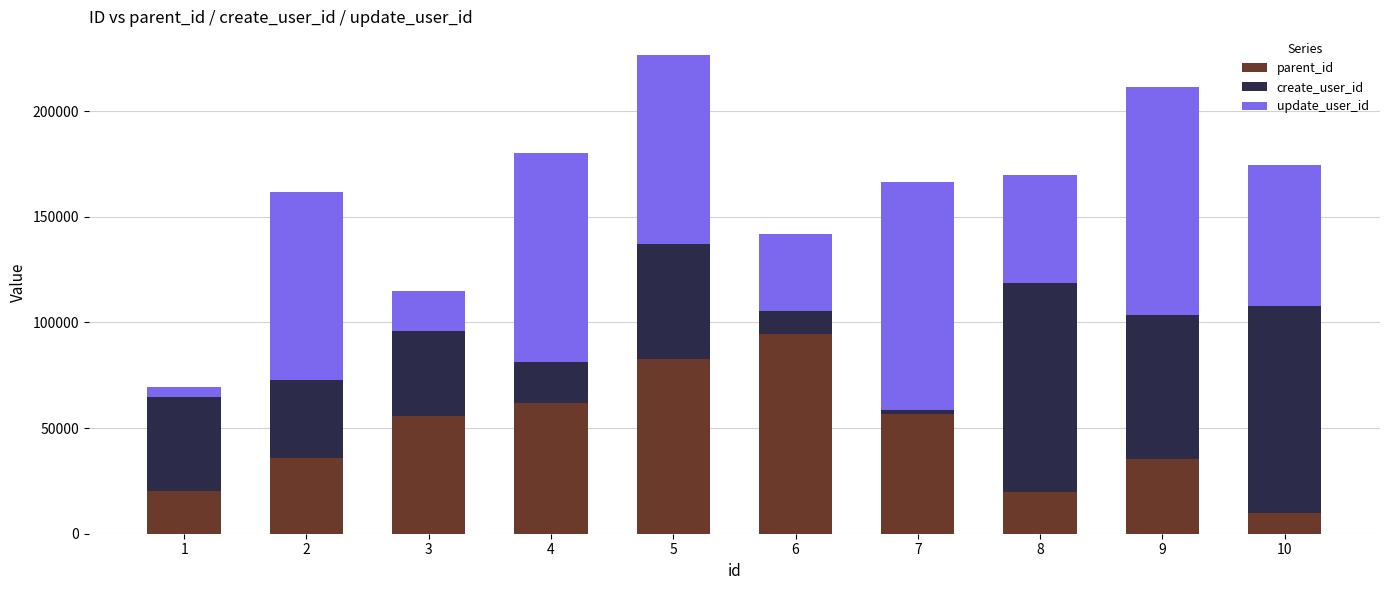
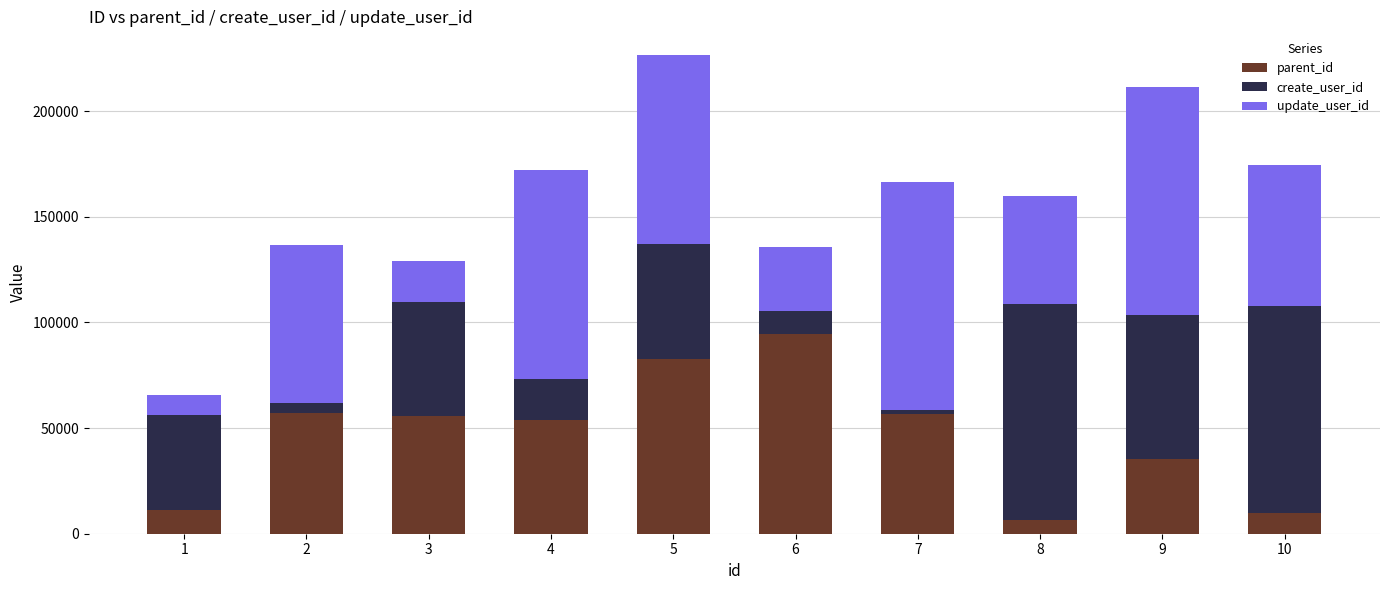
parent_id, 1: 20000 -> 11000
update_user_id, 1: 5000 -> 10000
parent_id, 2: 36000 -> 57000
create_user_id, 2: 37000 -> 4000
update_user_id, 2: 89000 -> 75000
create_user_id, 3: 40000 -> 54000
parent_id, 4: 62000 -> 54000
update_user_id, 6: 36000 -> 30000
parent_id, 8: 20000 -> 6000
create_user_id, 8: 99000 -> 102000
